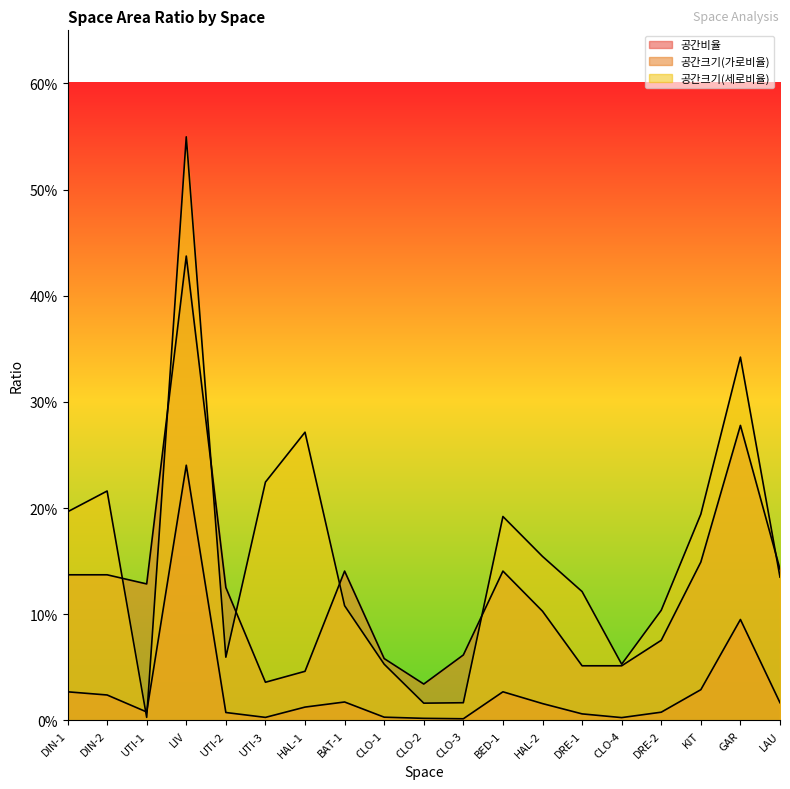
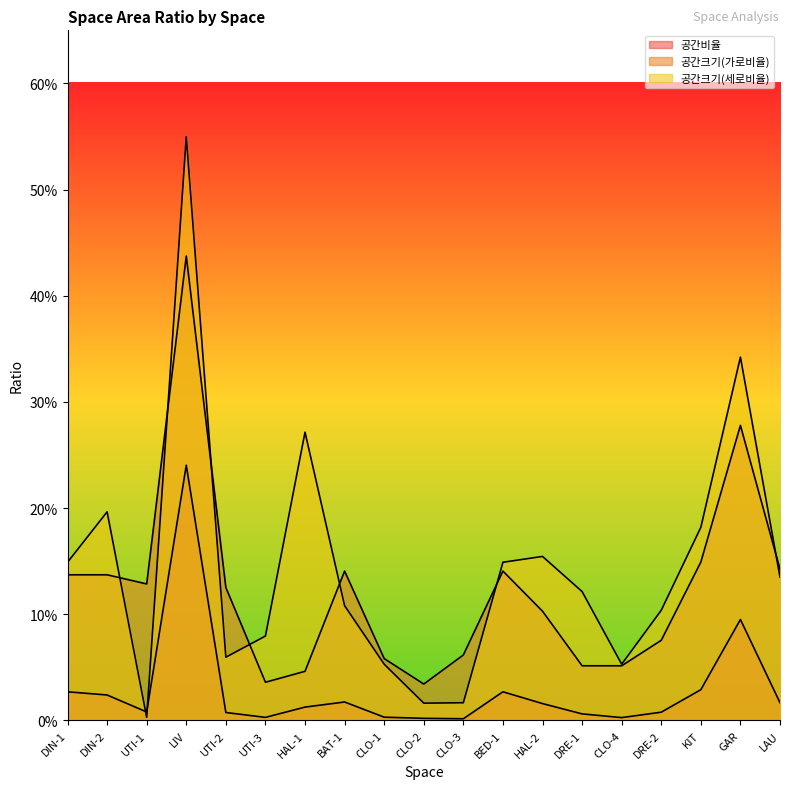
공간크기(세로비율), DIN-1: 19.7% -> 14.9%
공간크기(세로비율), DIN-2: 21.6% -> 19.7%
공간크기(세로비율), UTI-3: 22.5% -> 8.0%
공간크기(세로비율), BED-1: 19.2% -> 14.9%
공간크기(세로비율), KIT: 19.4% -> 18.2%
